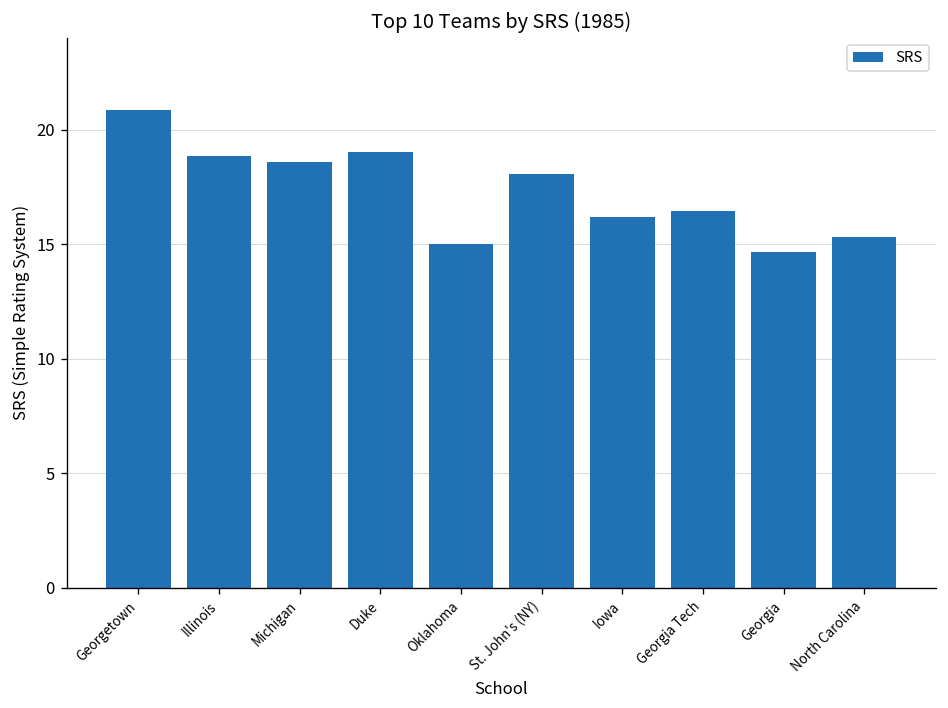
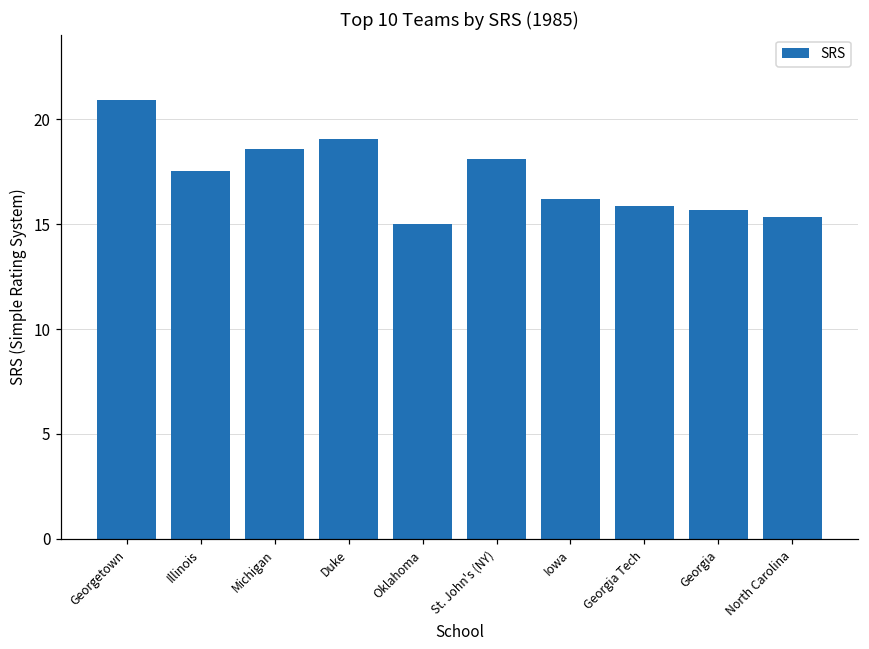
Illinois: 18.9 -> 17.5
Georgia Tech: 16.5 -> 15.9
Georgia: 14.7 -> 15.7
